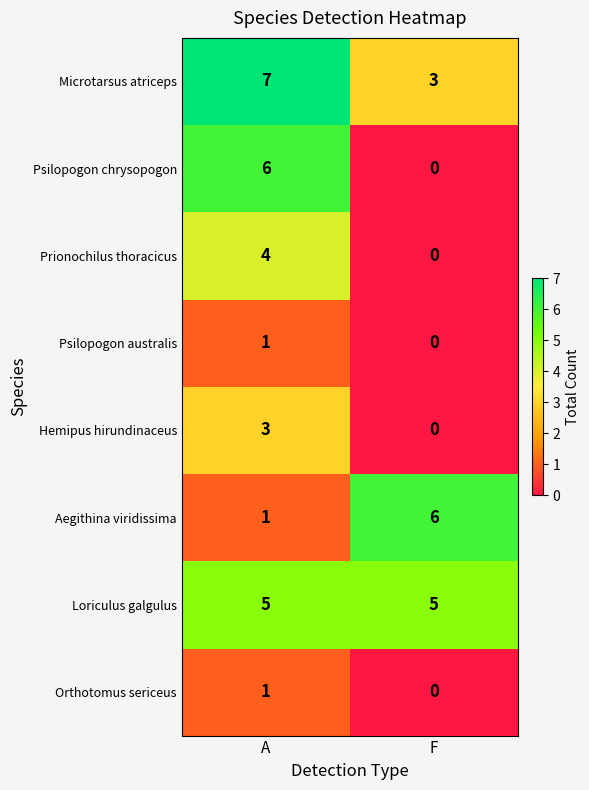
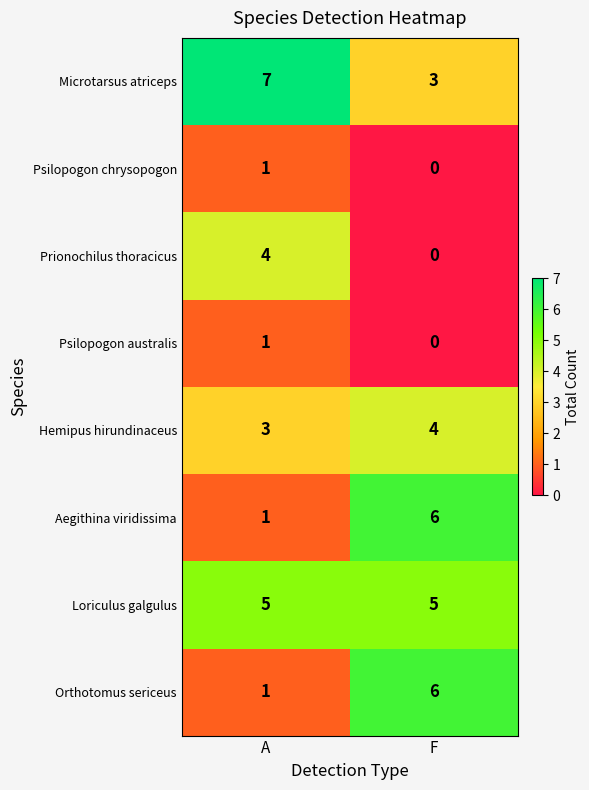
Psilopogon chrysopogon, A: 6 -> 1
Hemipus hirundinaceus, F: 0 -> 4
Orthotomus sericeus, F: 0 -> 6
